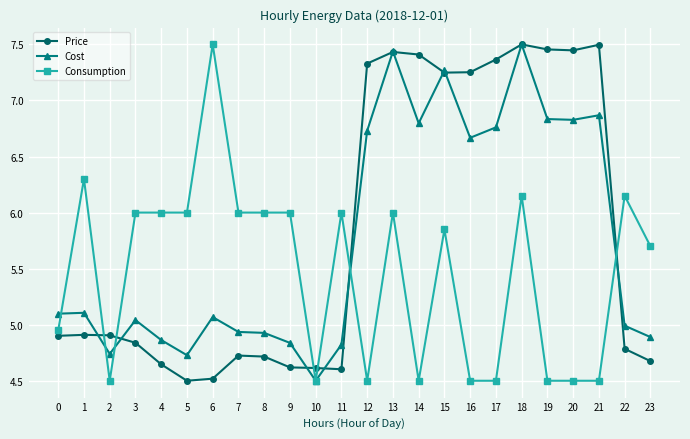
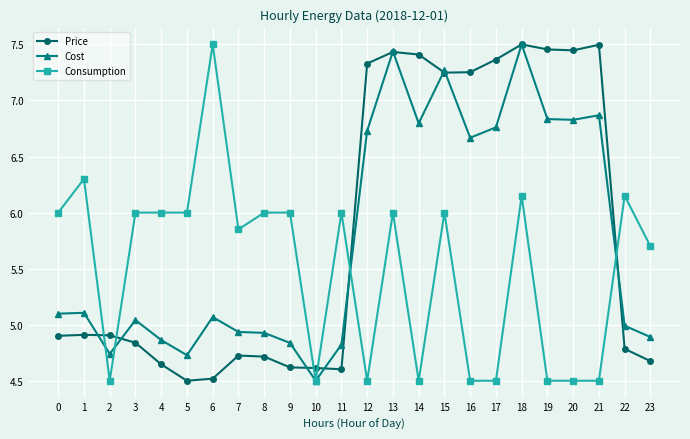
Consumption, 0: 4.95 -> 6.00
Consumption, 7: 6.00 -> 5.85
Consumption, 15: 5.85 -> 6.00
